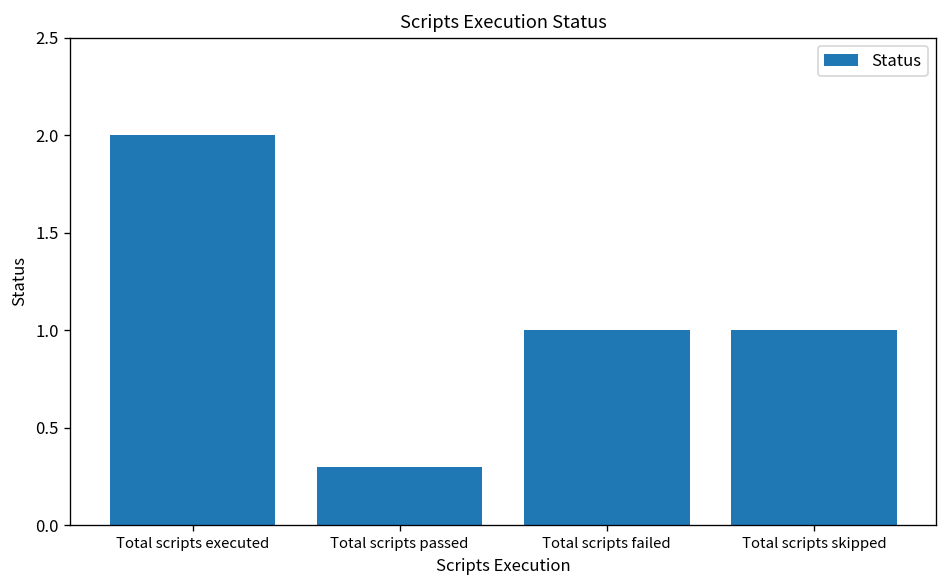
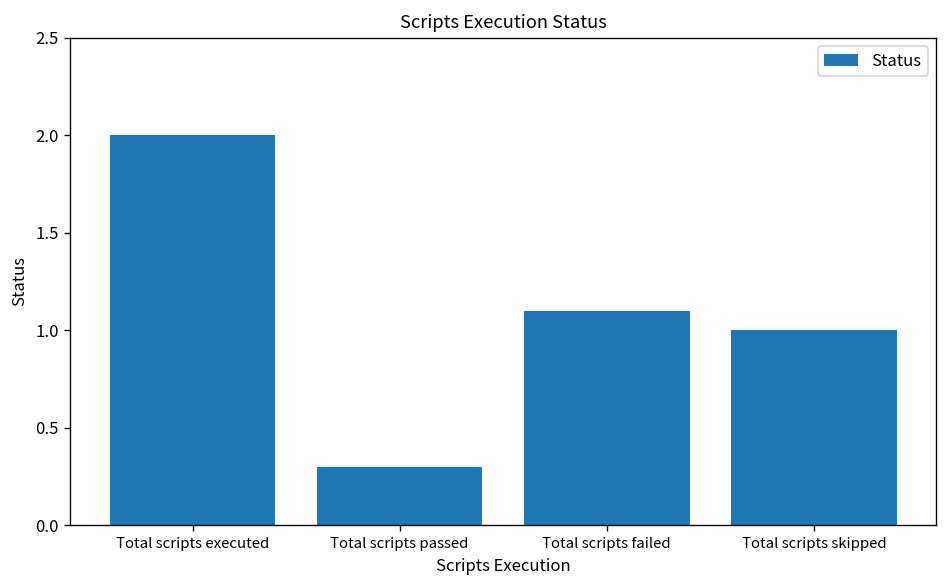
Total scripts failed: 1.0 -> 1.1
